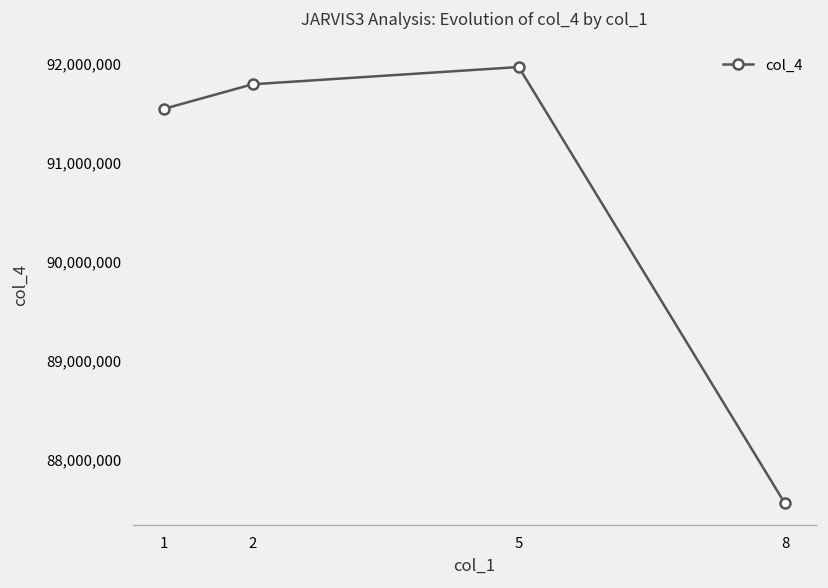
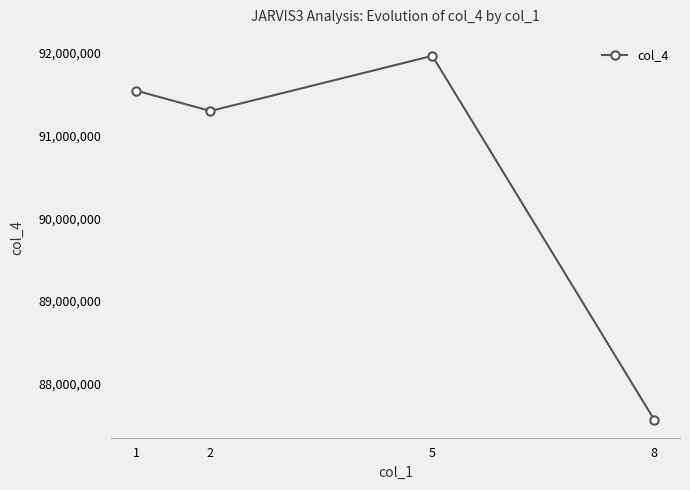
2: 91,800,000 -> 91,300,000
